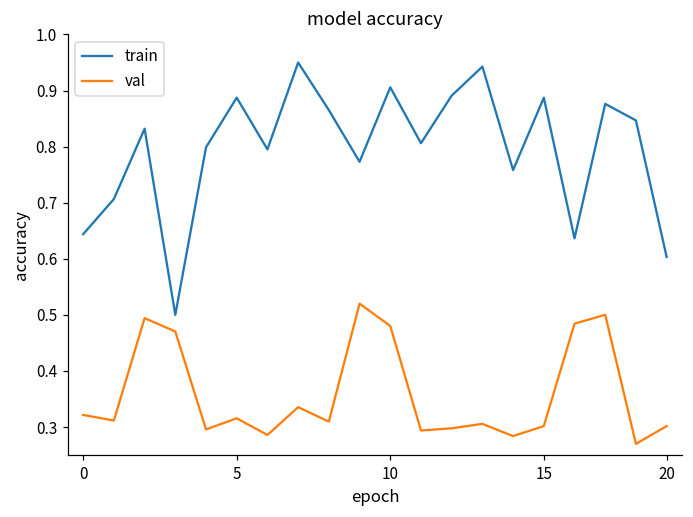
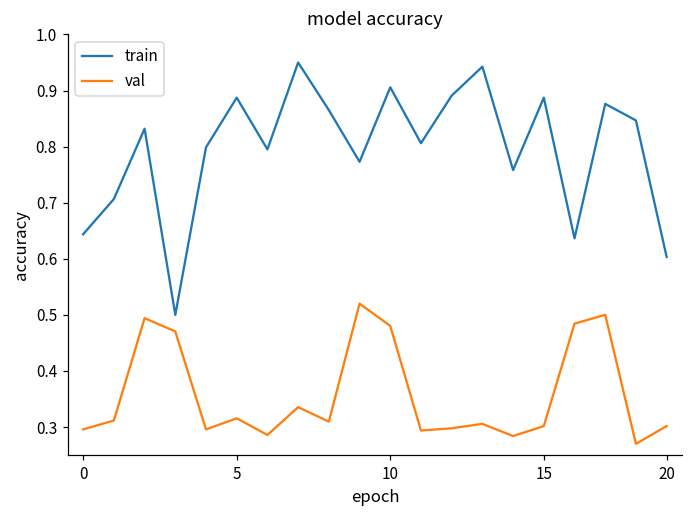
val, 0: 0.32 -> 0.30
